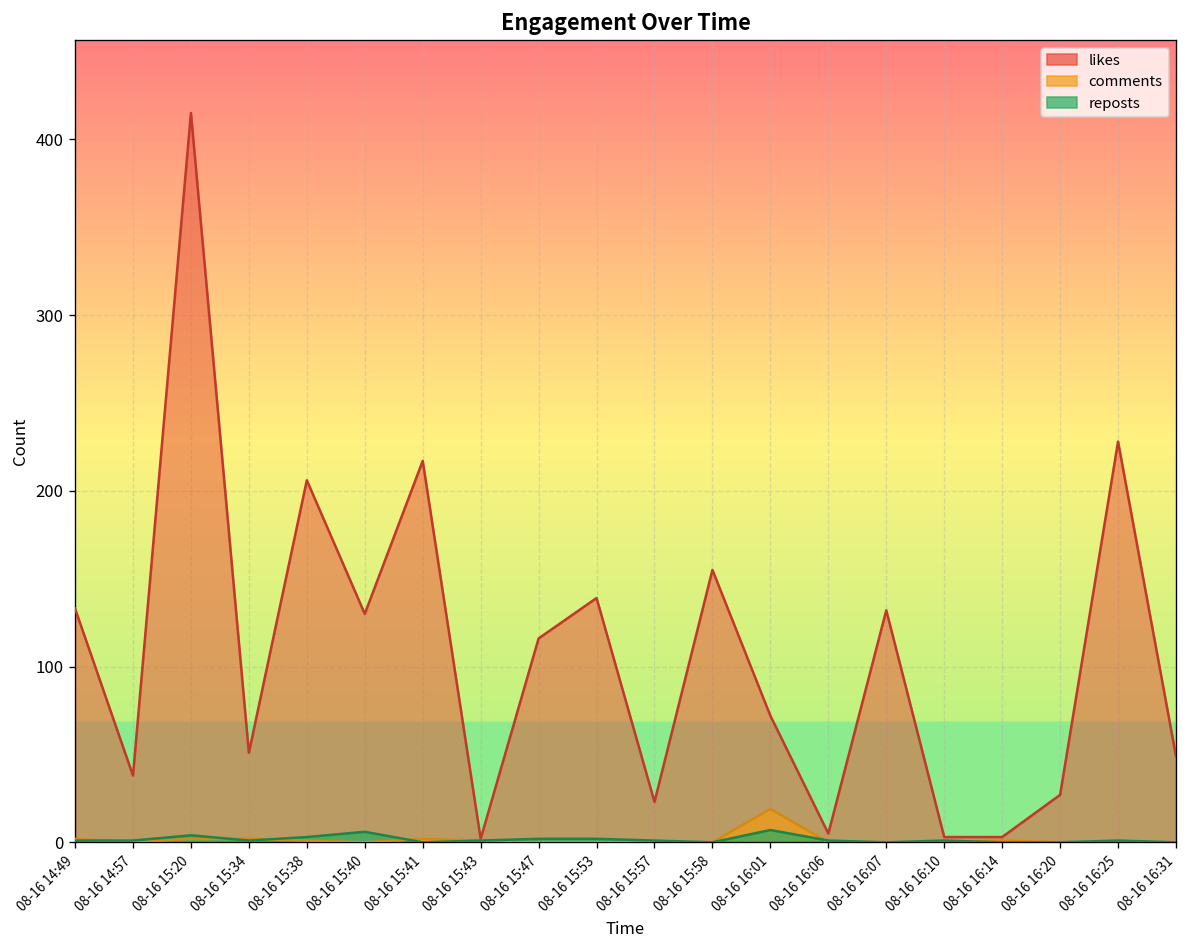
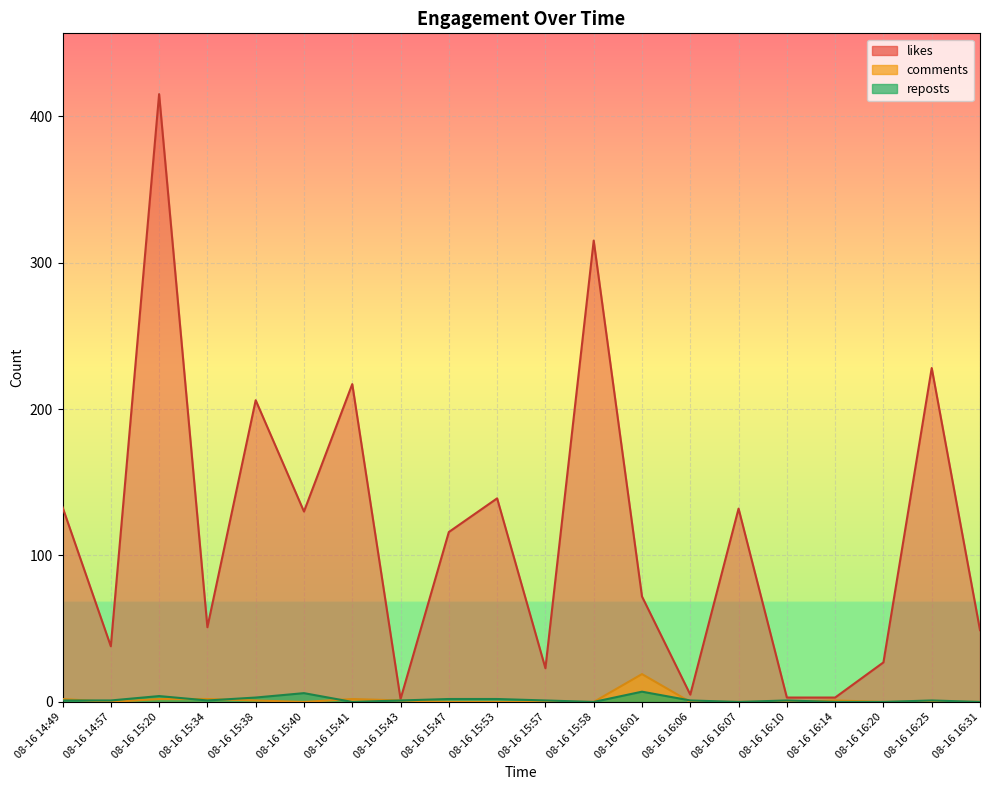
likes, 08-16 15:58: 155 -> 315
